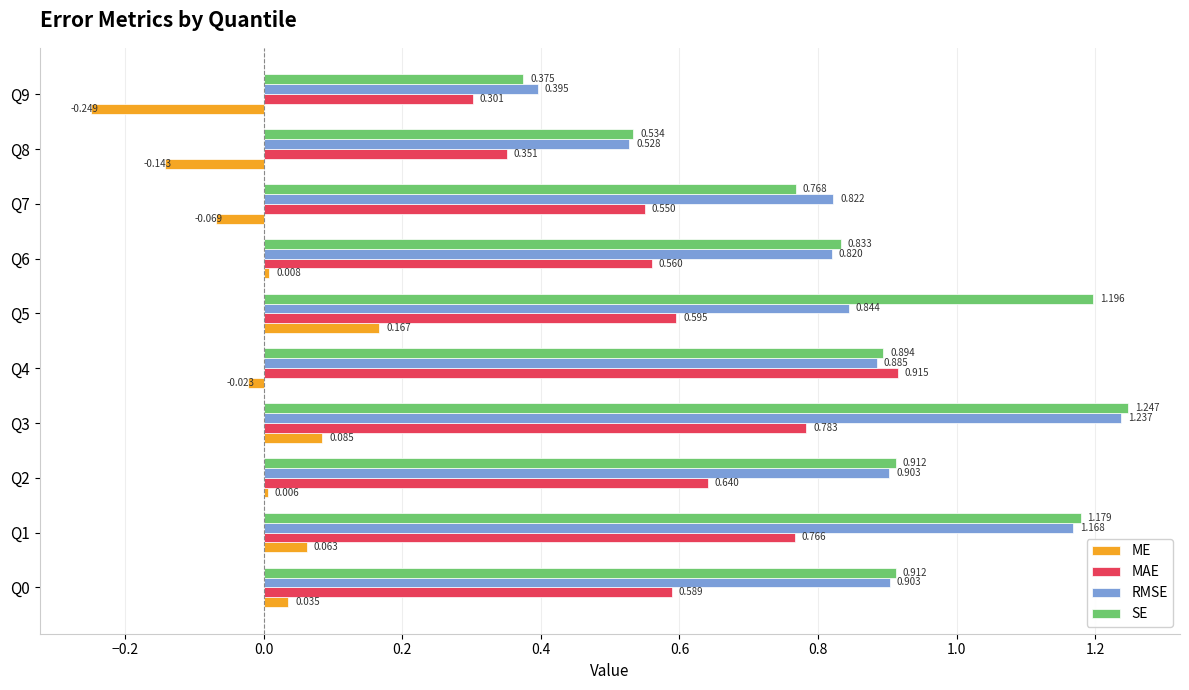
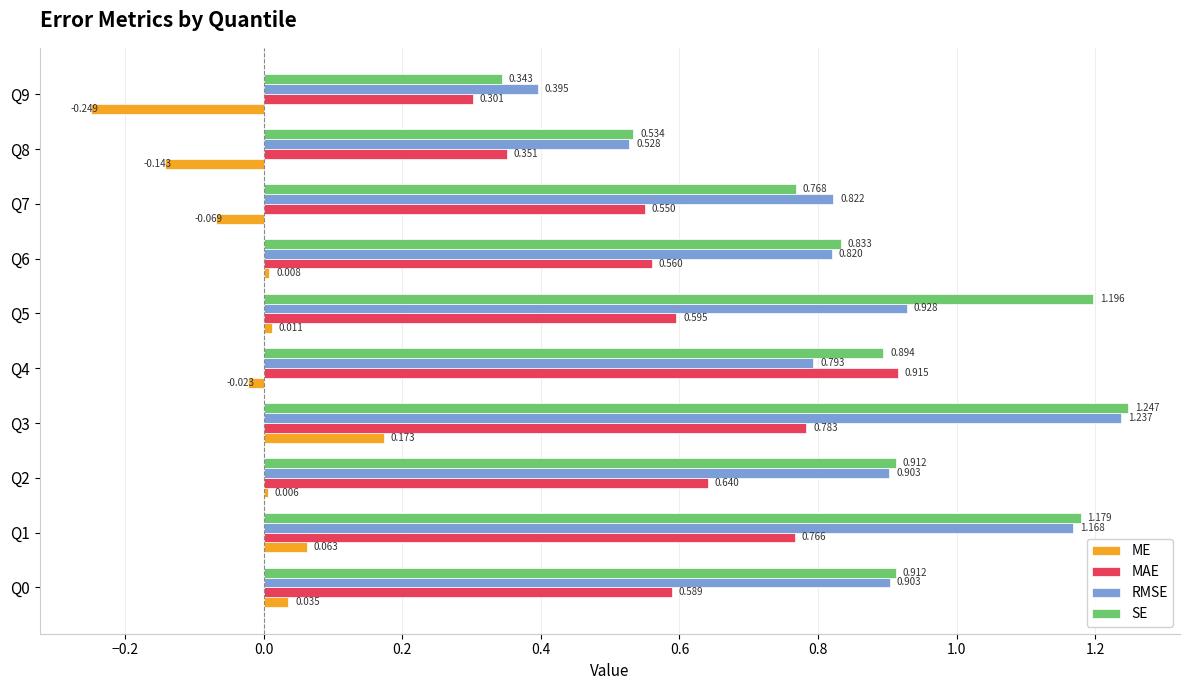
SE, Q9: 0.375 -> 0.343
RMSE, Q5: 0.844 -> 0.928
ME, Q5: 0.167 -> 0.011
RMSE, Q4: 0.885 -> 0.793
ME, Q3: 0.085 -> 0.173
